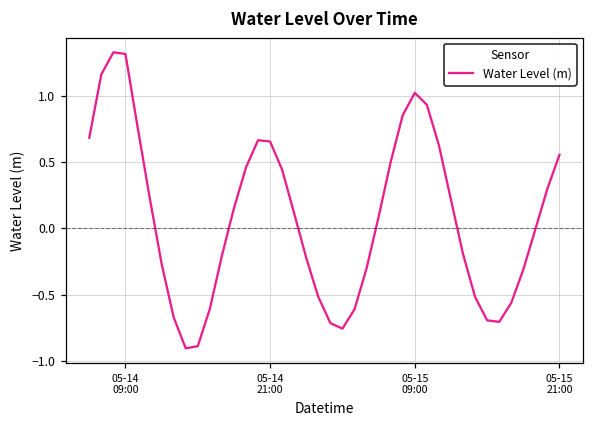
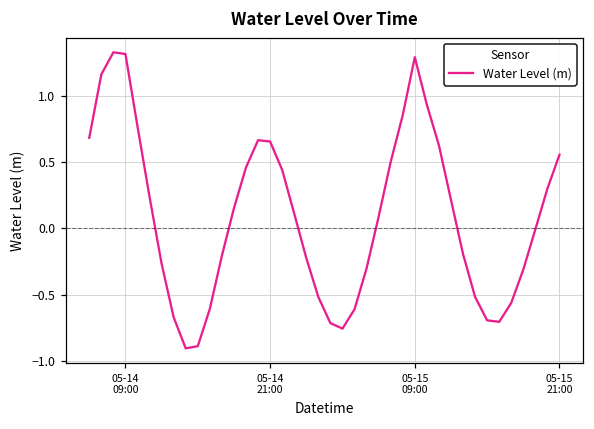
05-15 09:00: 1.02 -> 1.29
